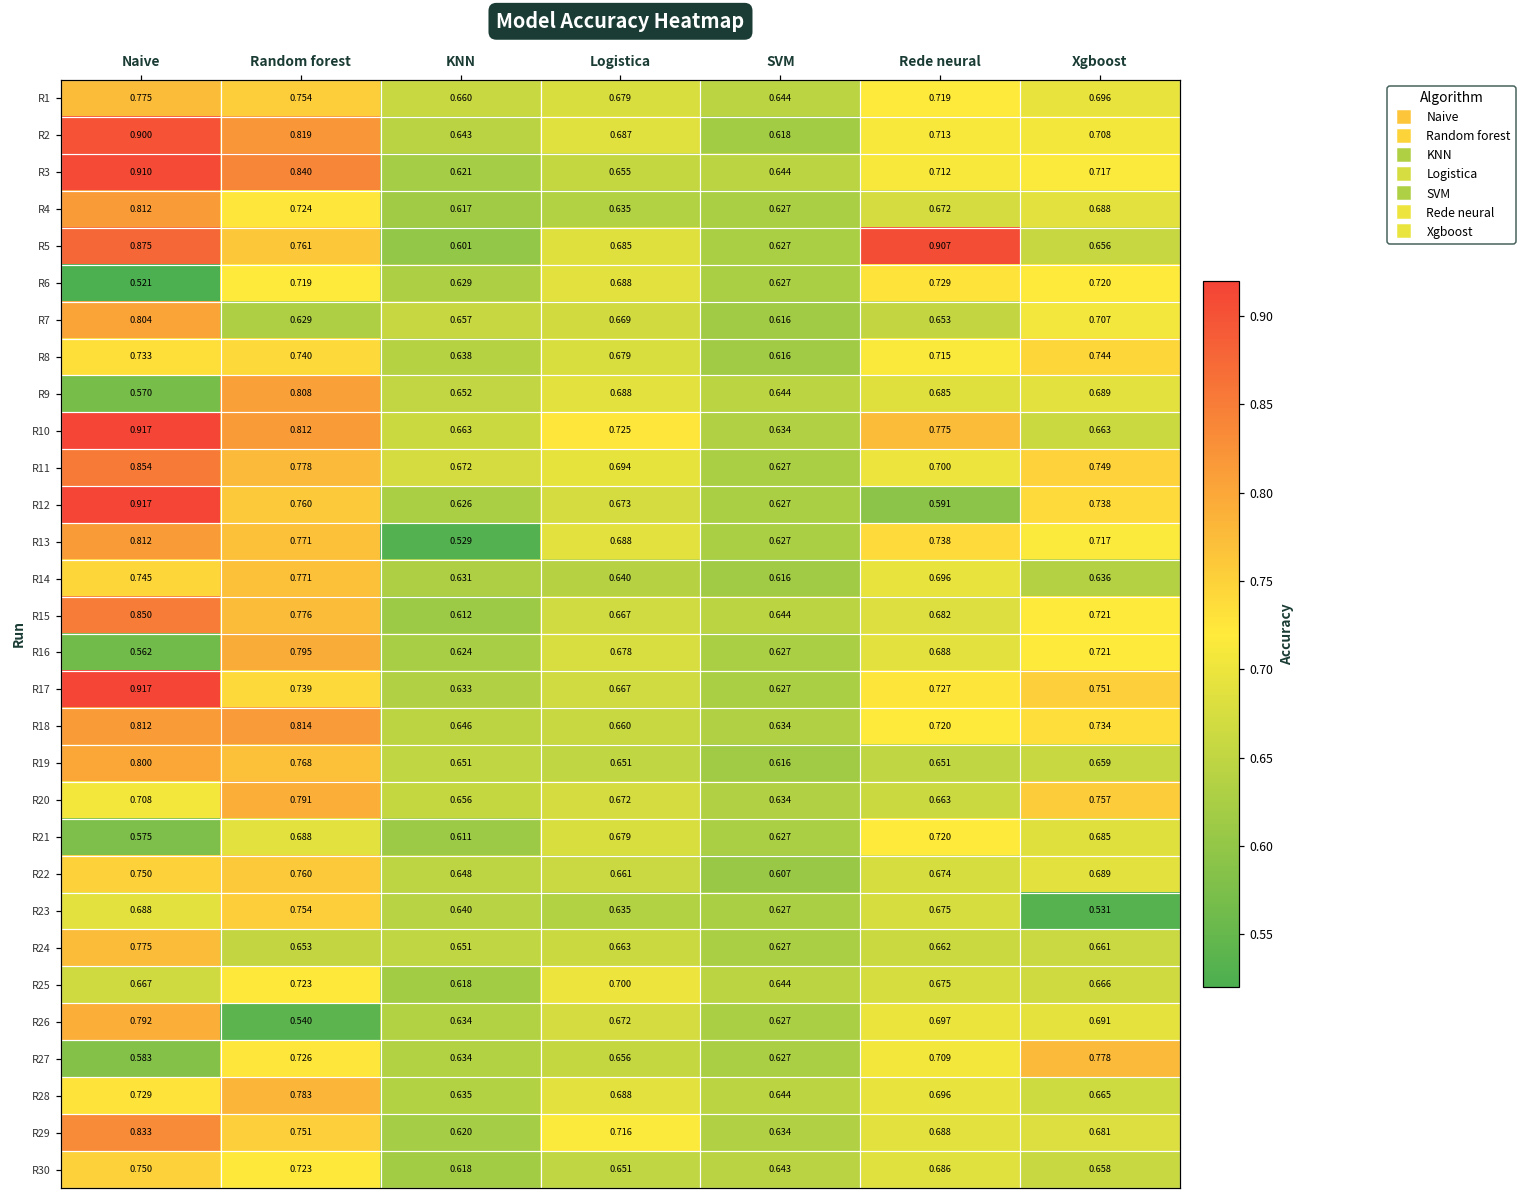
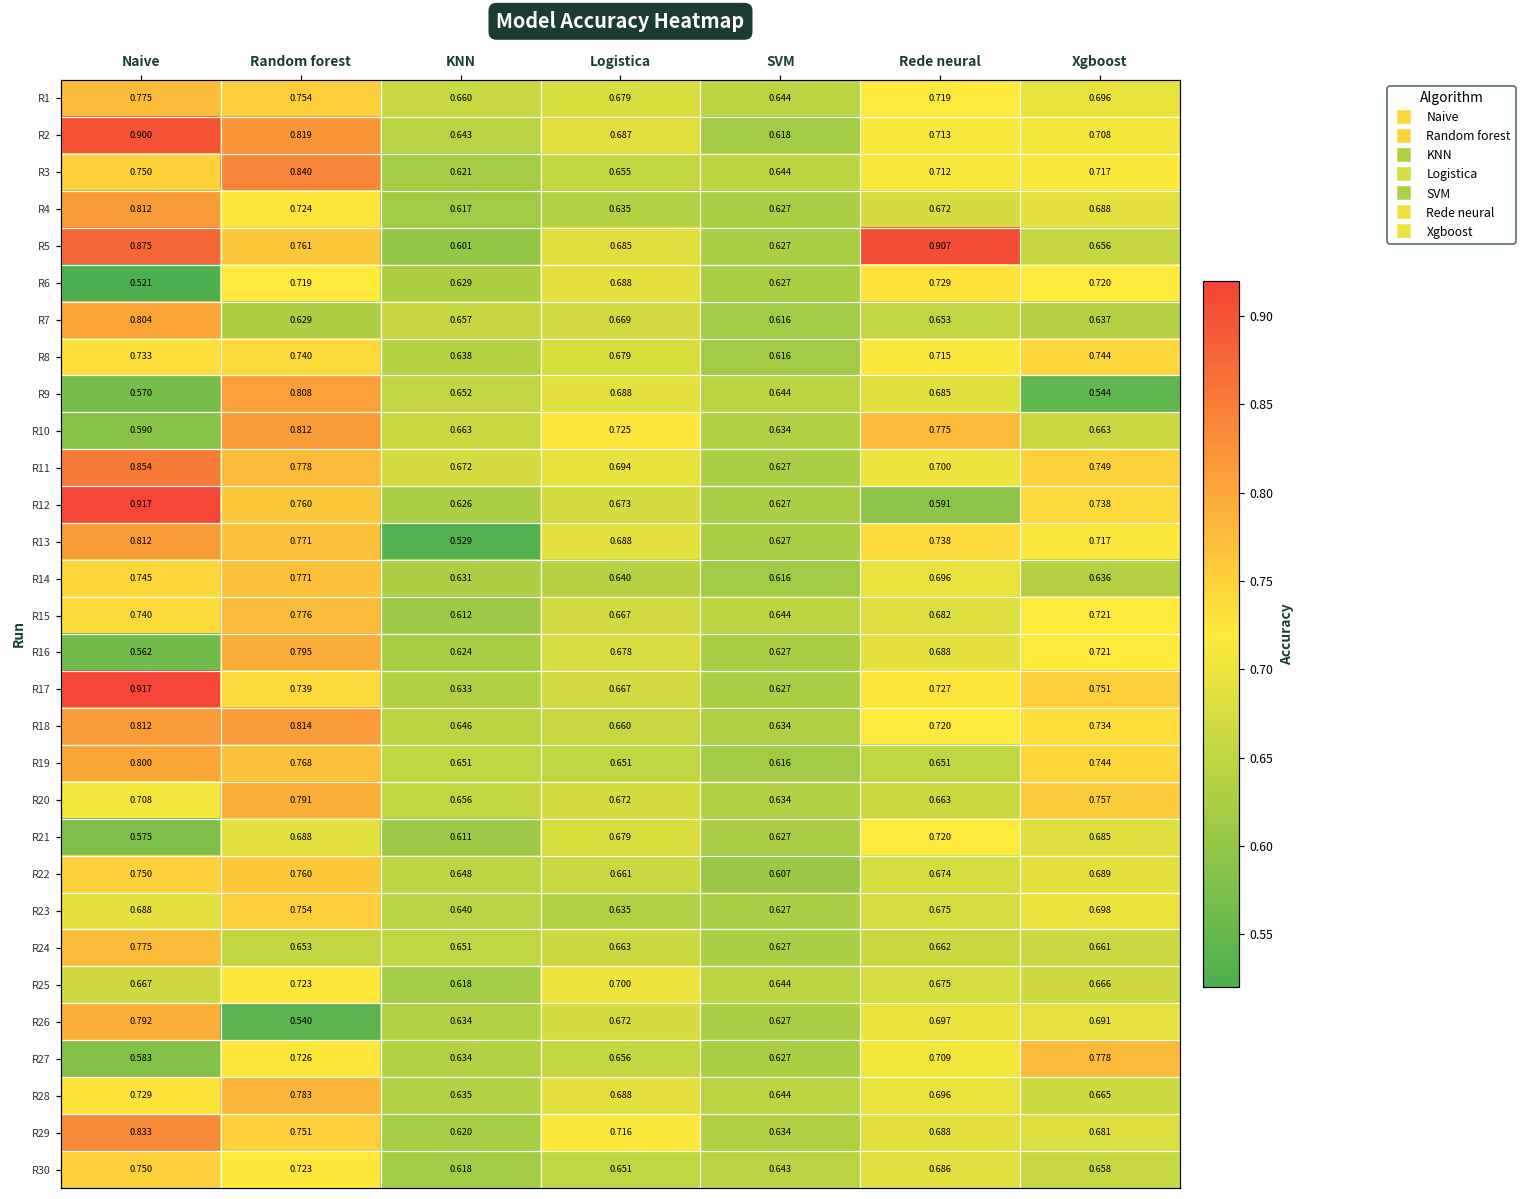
R3, Naive: 0.910 -> 0.750
R7, Xgboost: 0.707 -> 0.637
R9, Xgboost: 0.689 -> 0.544
R10, Naive: 0.917 -> 0.590
R15, Naive: 0.850 -> 0.740
R19, Xgboost: 0.659 -> 0.744
R23, Xgboost: 0.531 -> 0.698
